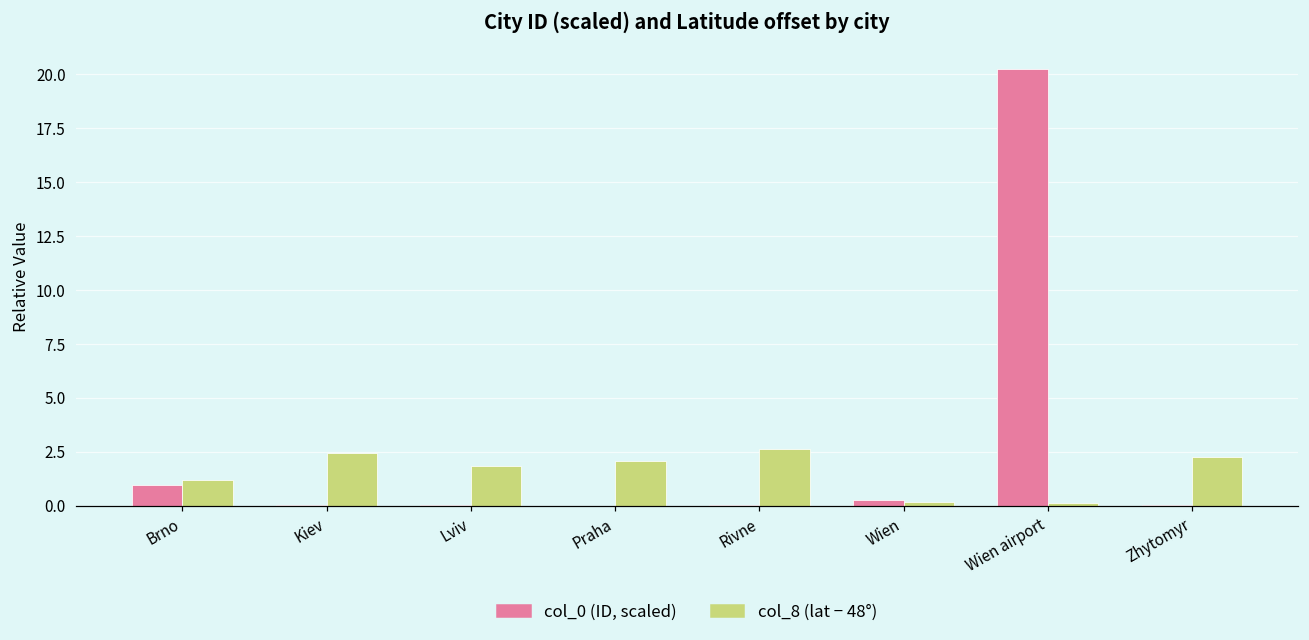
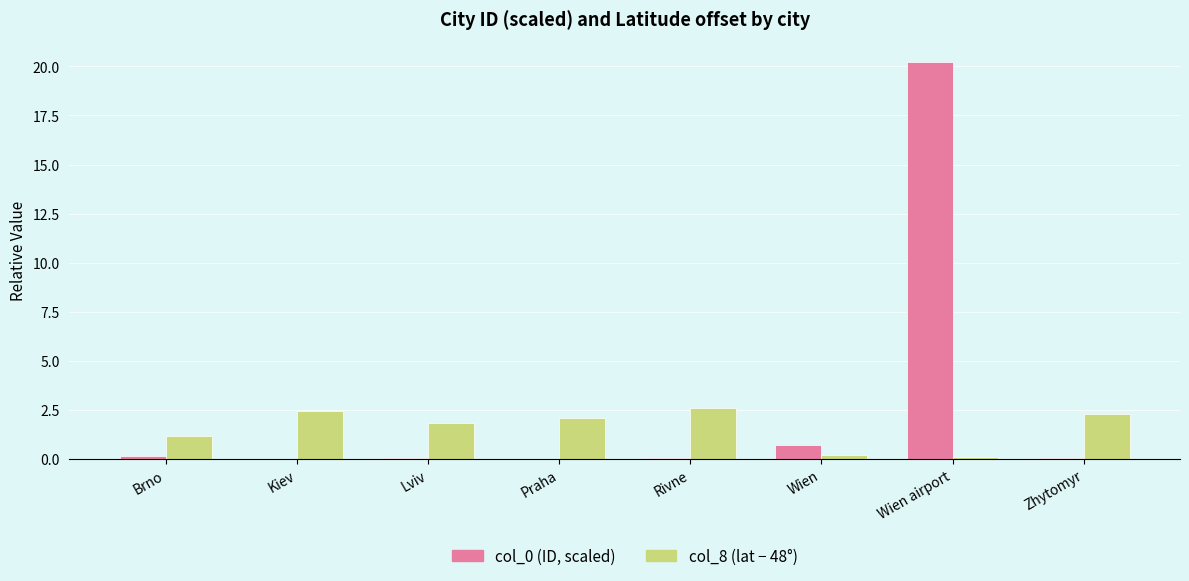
col_0 (ID, scaled), Brno: 1.0 -> 0.2
col_0 (ID, scaled), Wien: 0.3 -> 0.7
